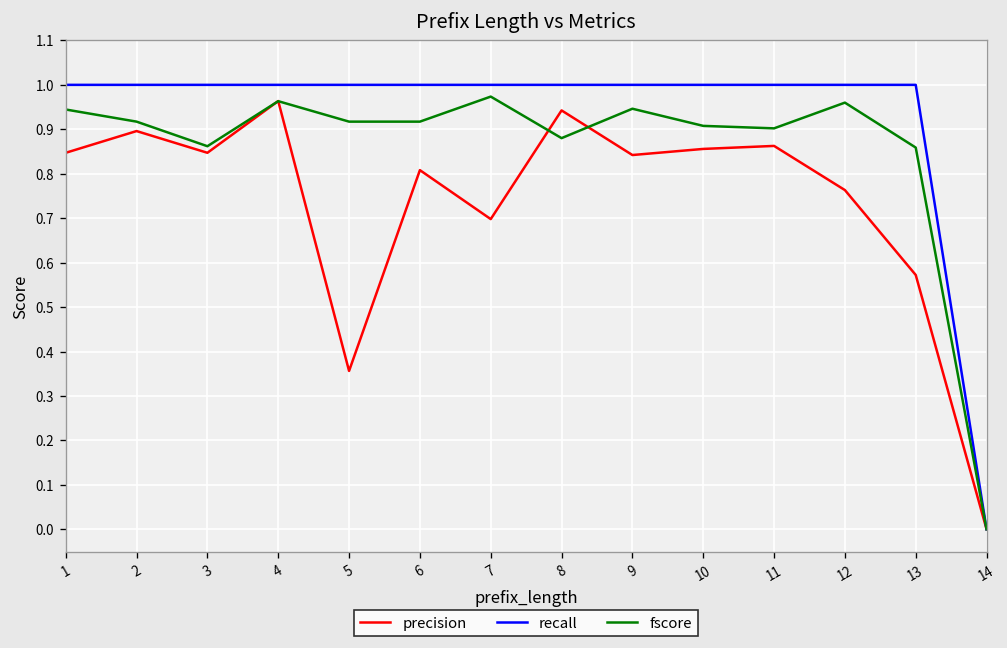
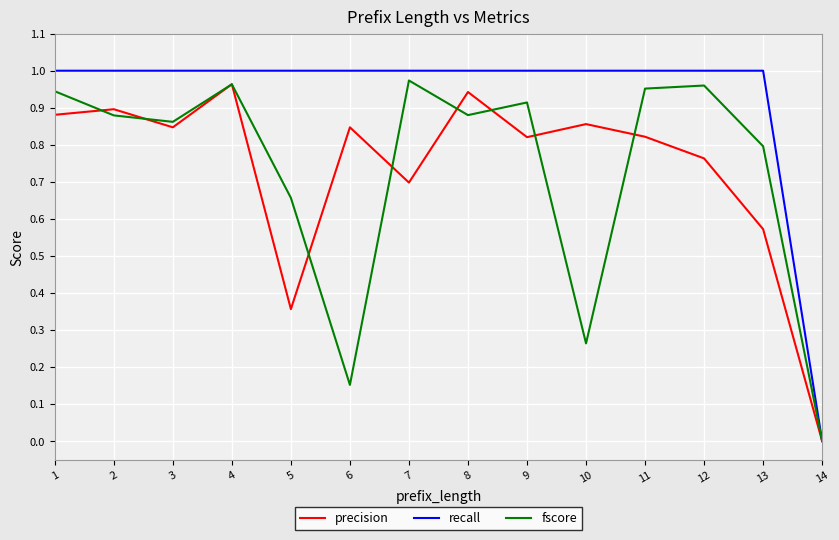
precision, 1: 0.85 -> 0.88
fscore, 2: 0.92 -> 0.88
fscore, 5: 0.92 -> 0.66
precision, 6: 0.81 -> 0.85
fscore, 6: 0.92 -> 0.15
precision, 9: 0.84 -> 0.82
fscore, 9: 0.95 -> 0.91
fscore, 10: 0.91 -> 0.26
precision, 11: 0.86 -> 0.82
fscore, 11: 0.90 -> 0.95
fscore, 13: 0.86 -> 0.80
